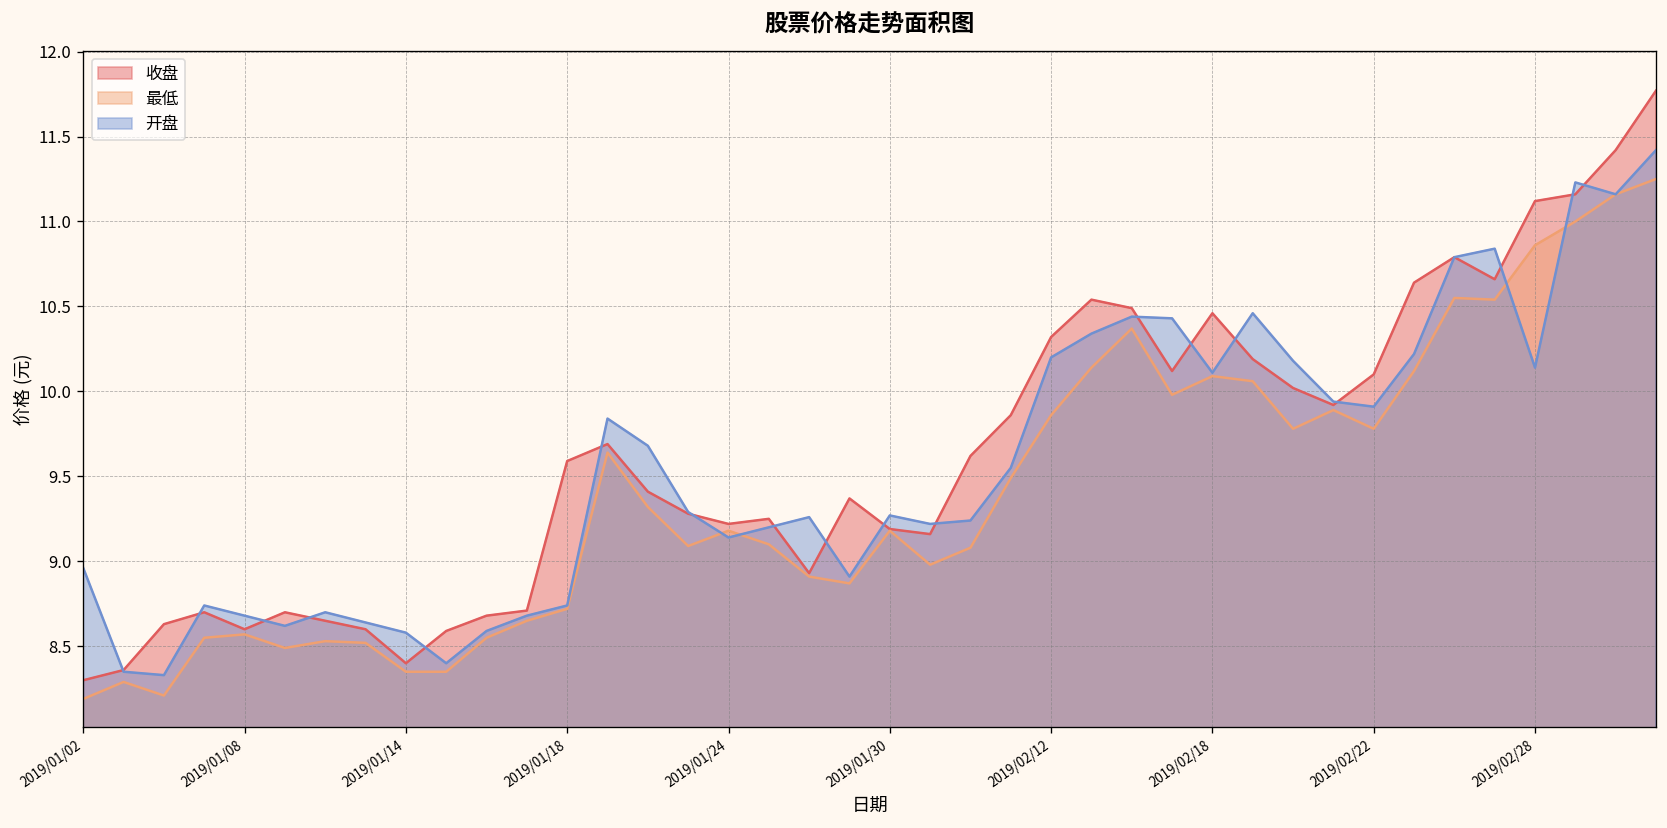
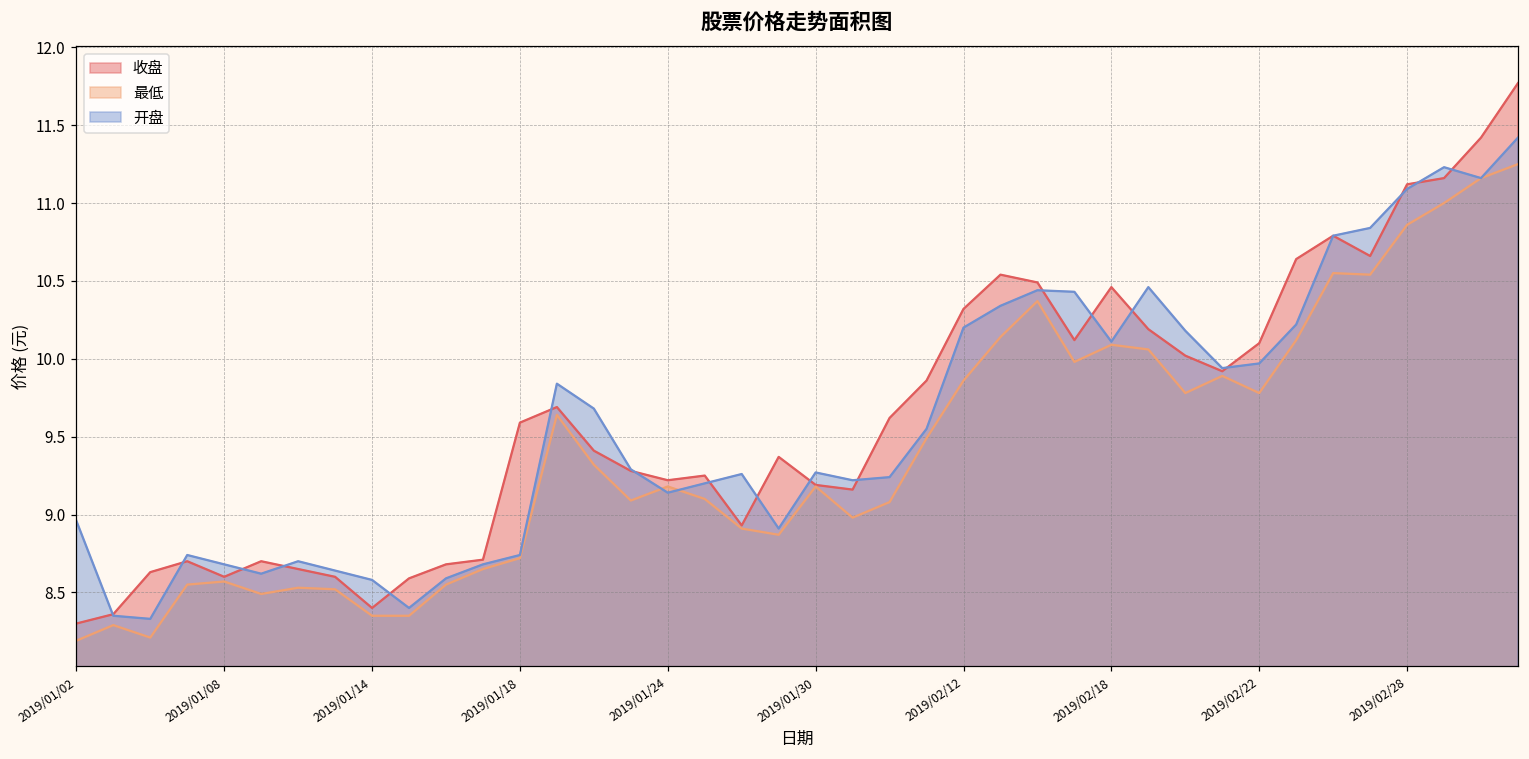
开盘, 2019/02/22: 9.91 -> 9.97
开盘, 2019/02/28: 10.14 -> 11.09
